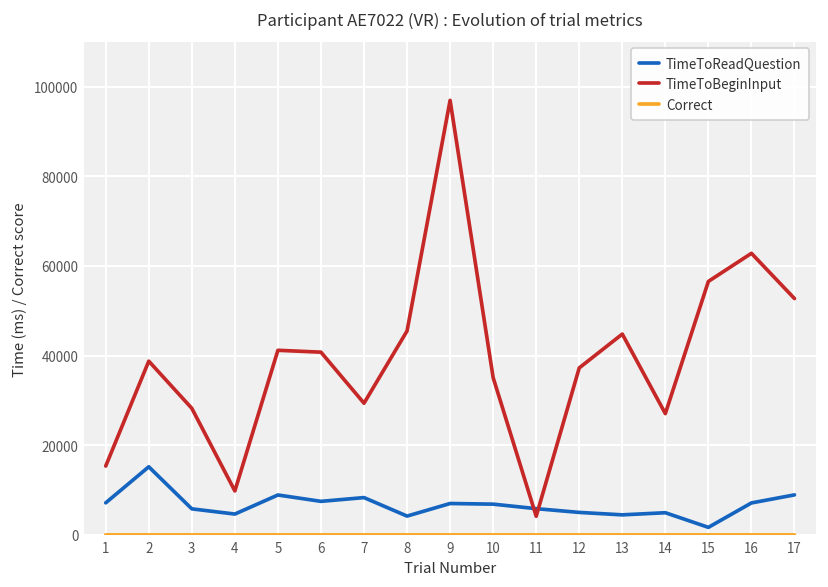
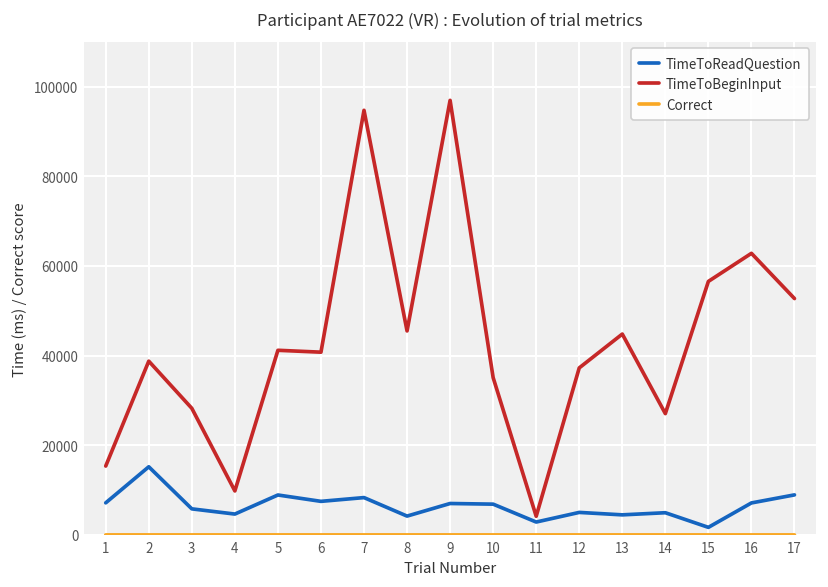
TimeToBeginInput, 7: 29000 -> 95000
TimeToReadQuestion, 11: 6000 -> 3000
